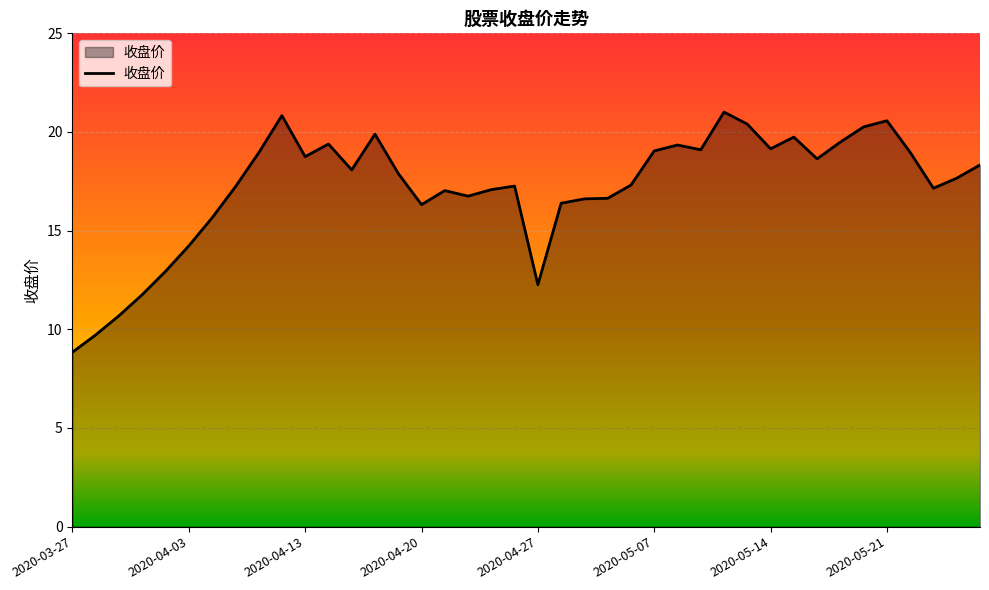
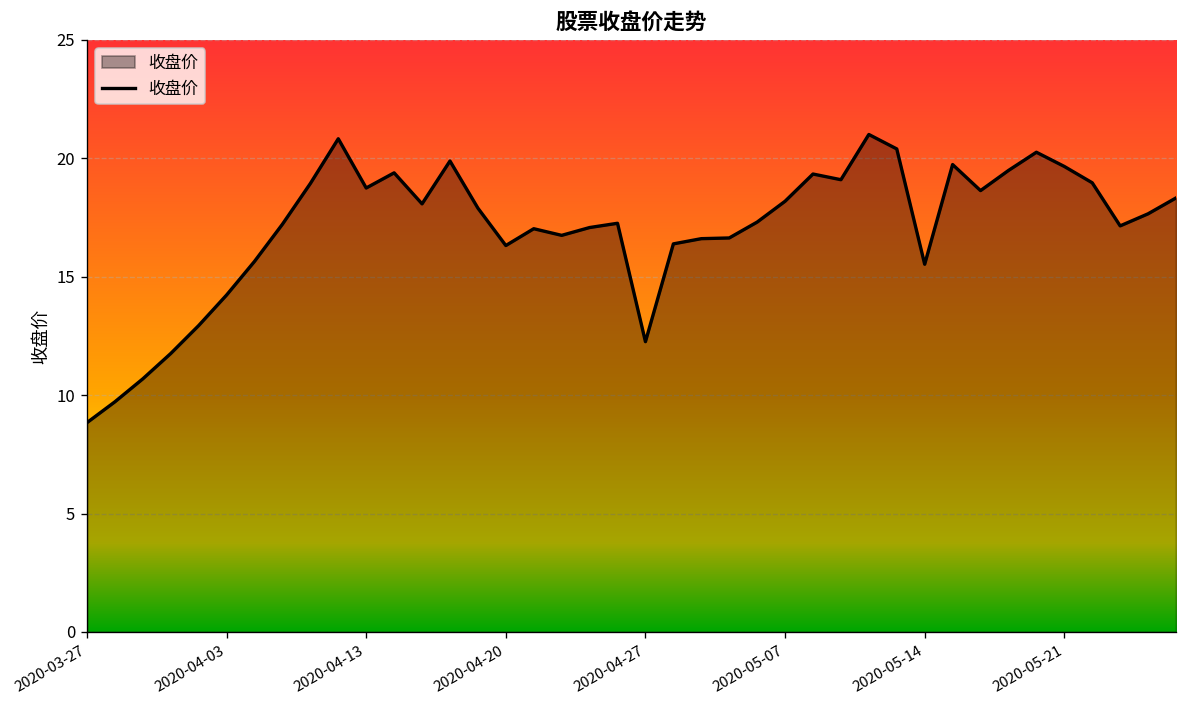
2020-05-07: 19.0 -> 18.2
2020-05-14: 19.2 -> 15.5
2020-05-21: 20.6 -> 19.7
